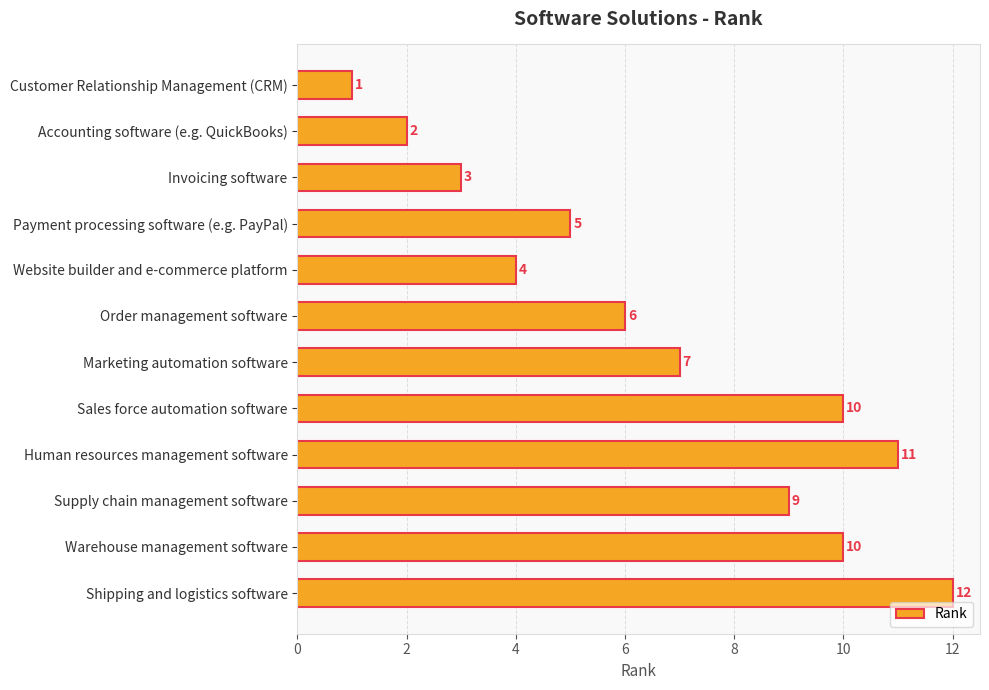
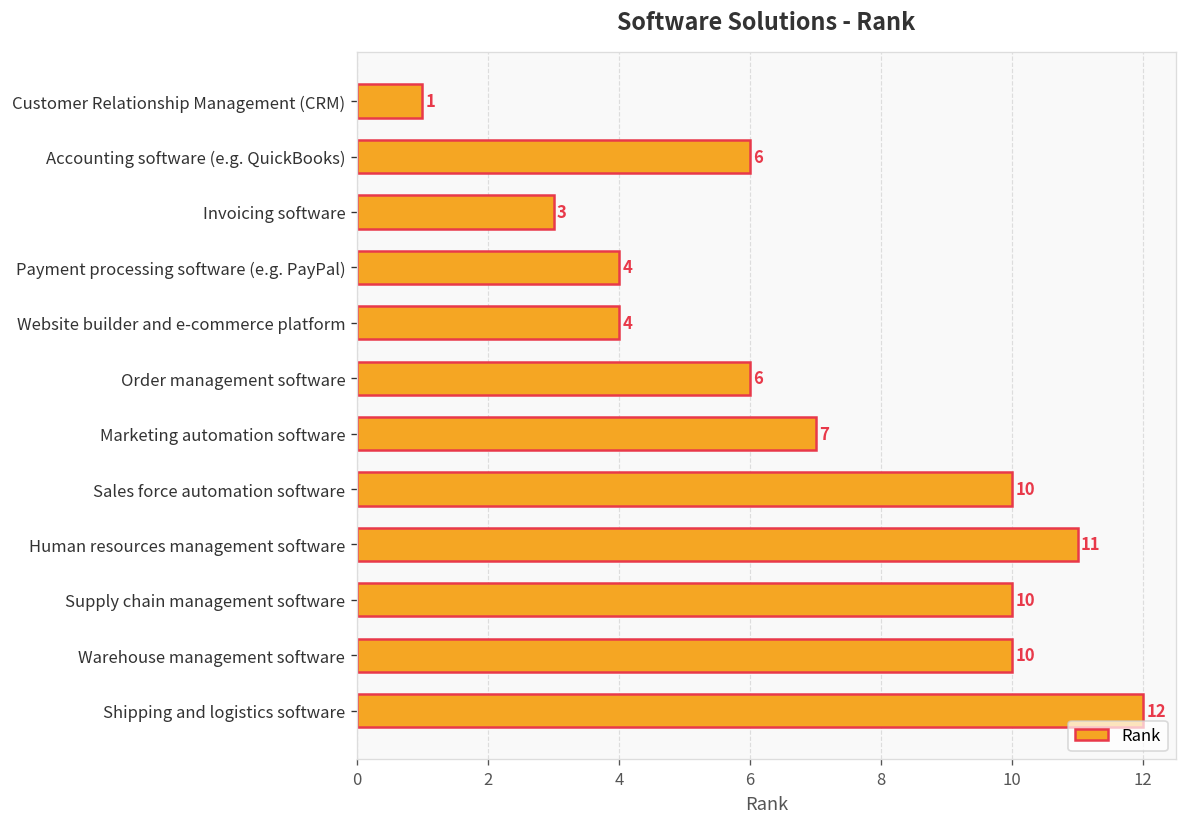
Accounting software (e.g. QuickBooks): 2 -> 6
Payment processing software (e.g. PayPal): 5 -> 4
Supply chain management software: 9 -> 10
